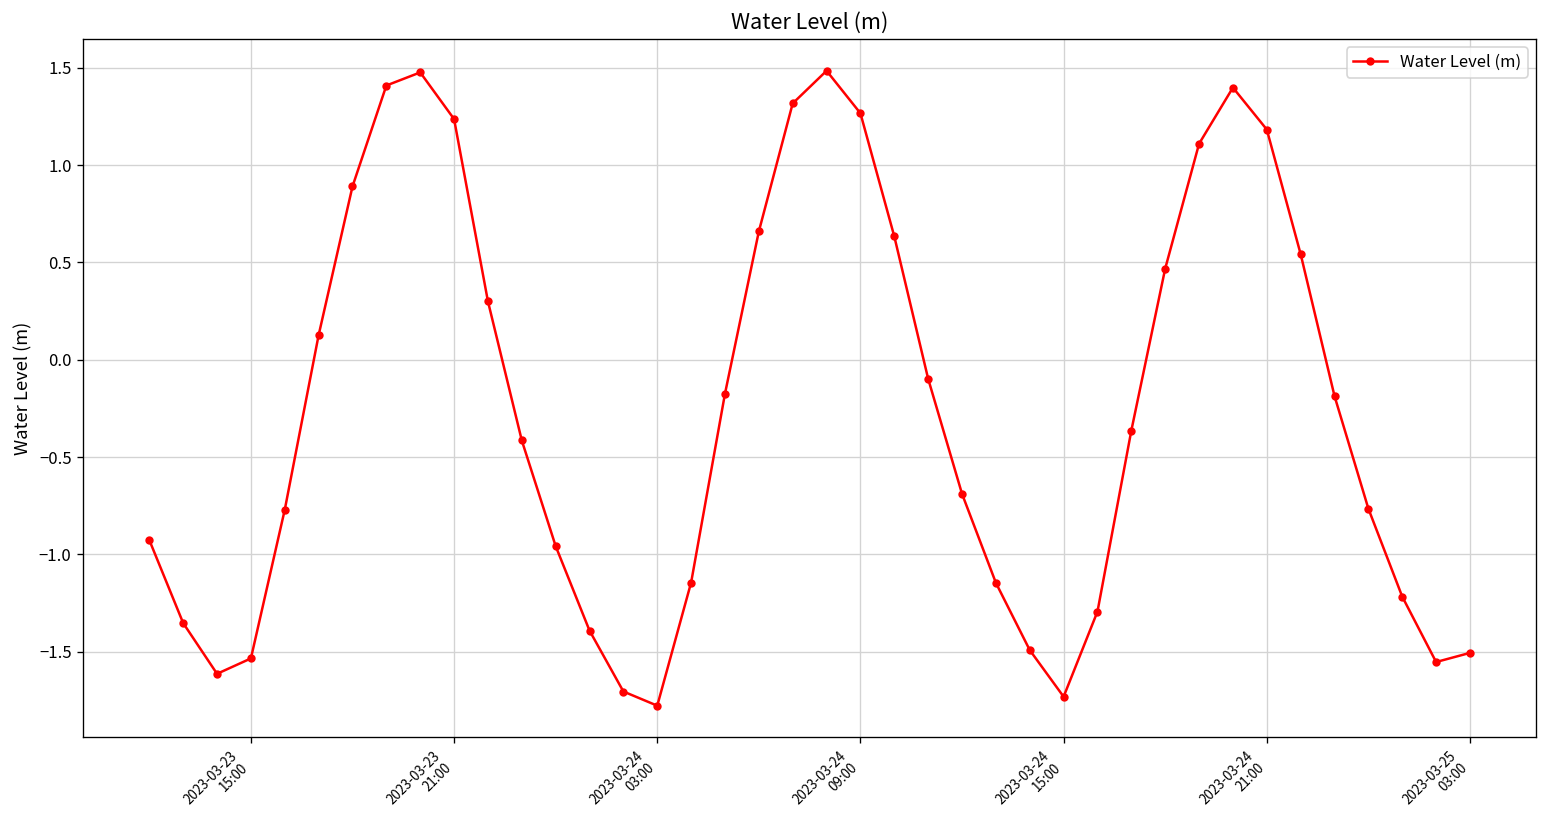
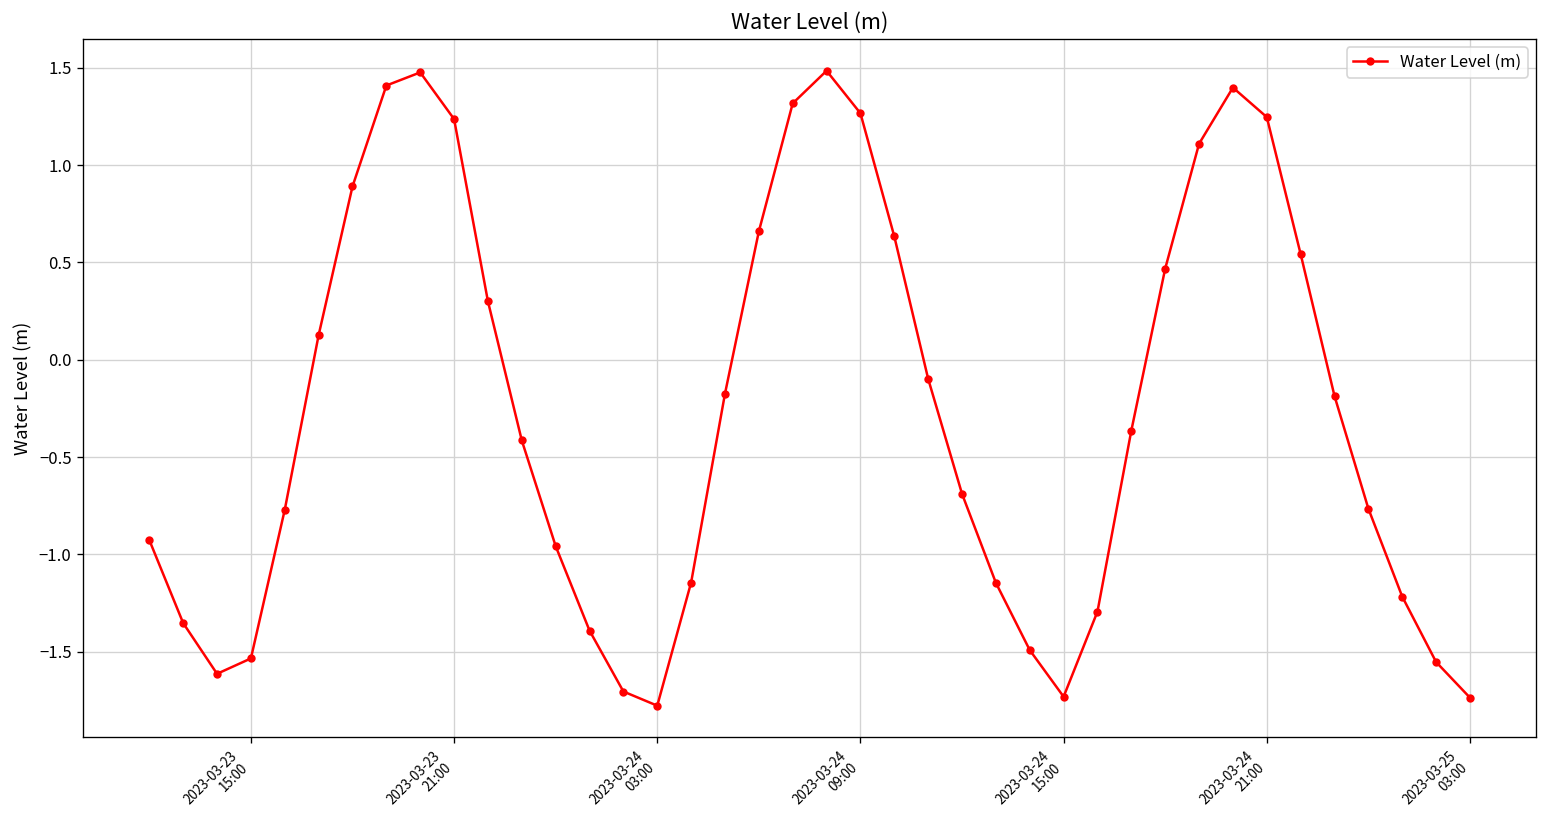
2023-03-24 21:00: 1.18 -> 1.25
2023-03-25 03:00: -1.51 -> -1.74
